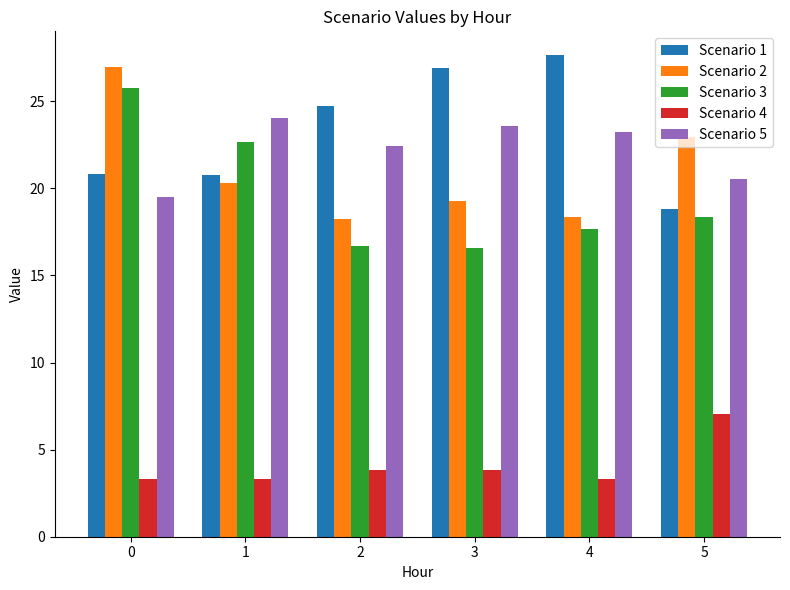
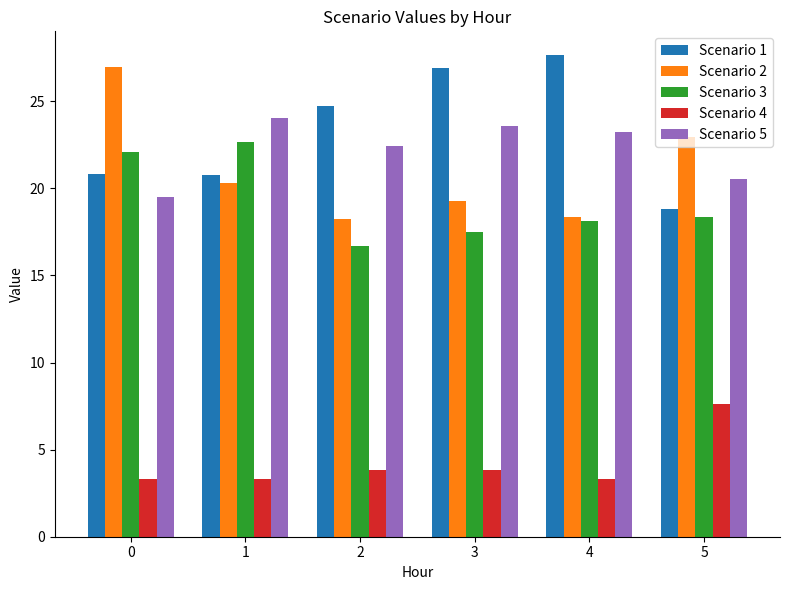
Scenario 3, 0: 25.8 -> 22.1
Scenario 3, 3: 16.6 -> 17.5
Scenario 3, 4: 17.6 -> 18.1
Scenario 4, 5: 7.1 -> 7.6
